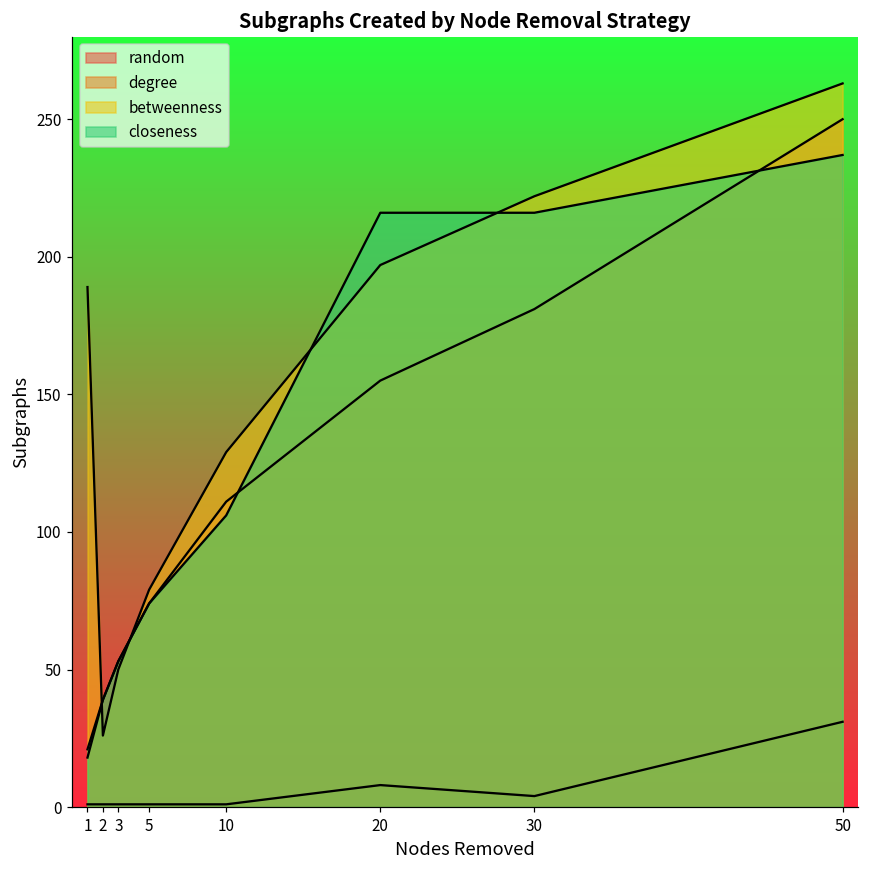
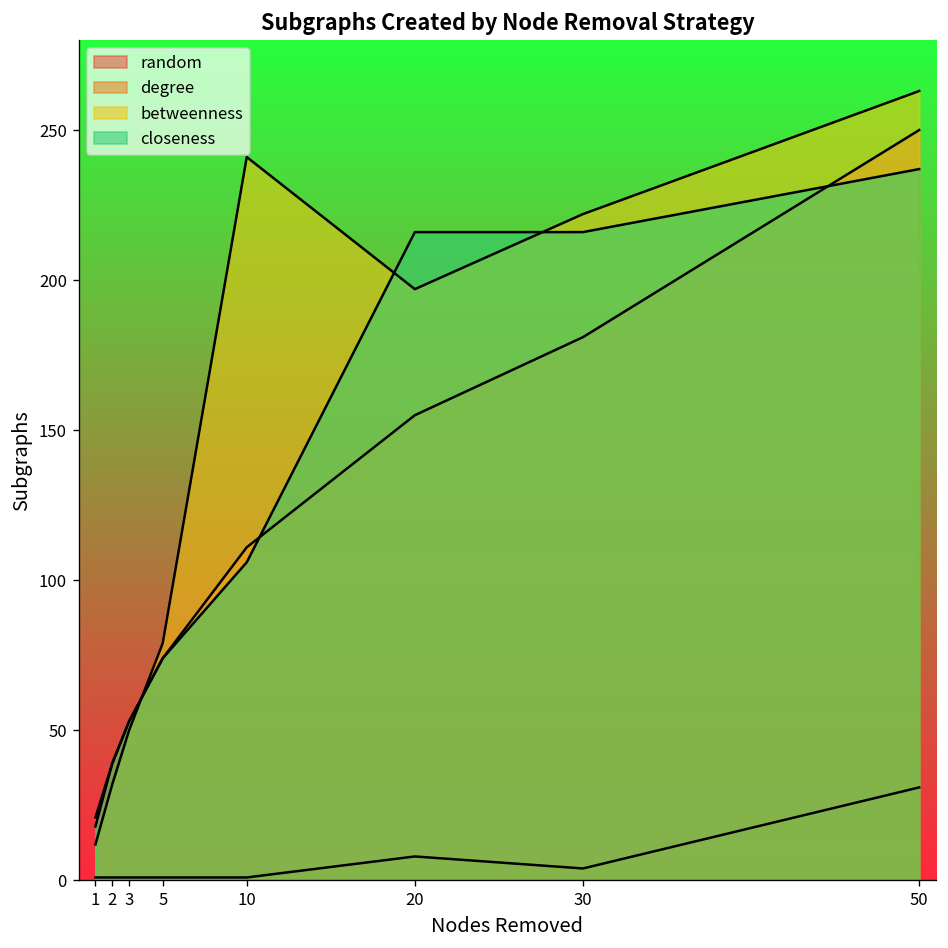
betweenness, 1: 189 -> 12
betweenness, 2: 26 -> 32
betweenness, 10: 129 -> 241
